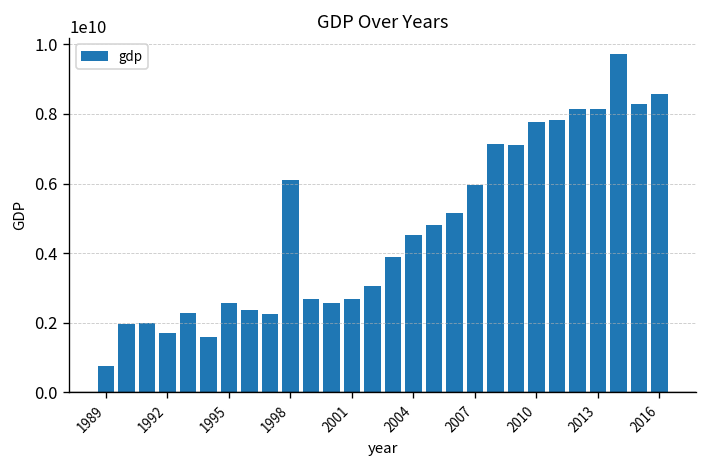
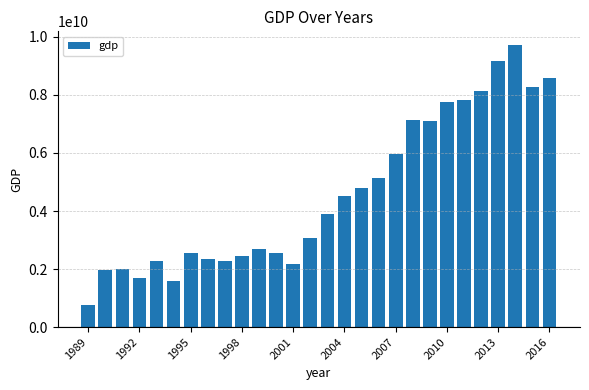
1998: 6100000000 -> 2500000000
2001: 2700000000 -> 2200000000
2013: 8100000000 -> 9200000000
